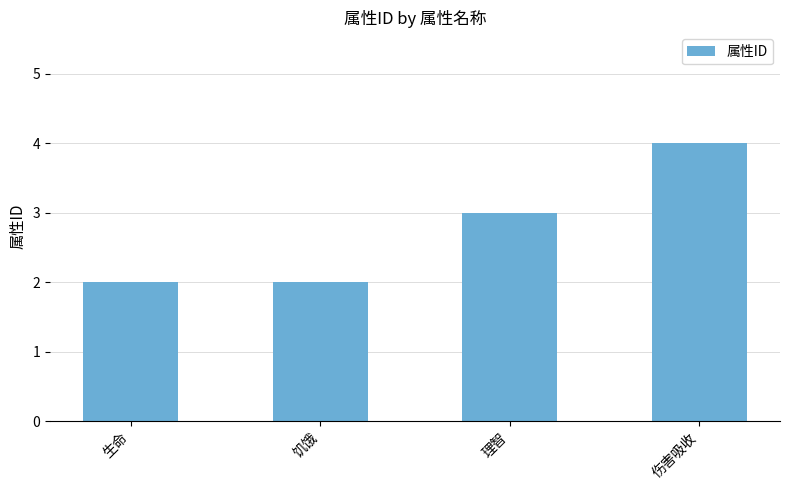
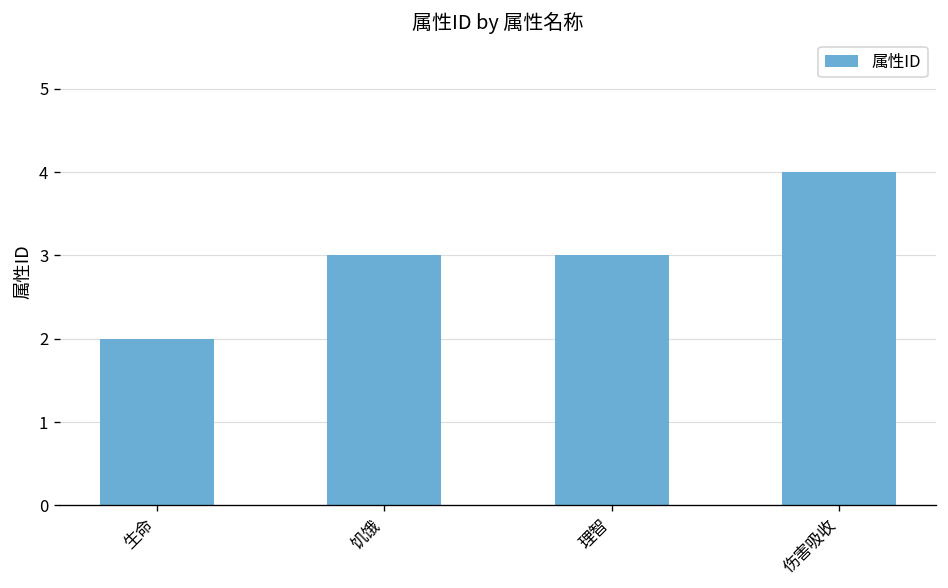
饥饿: 2 -> 3
